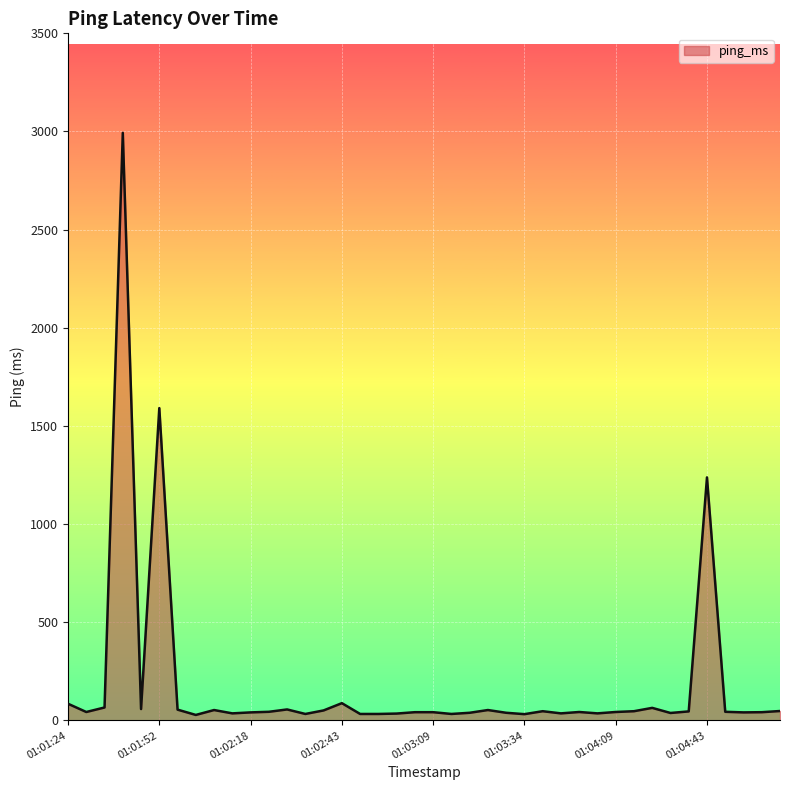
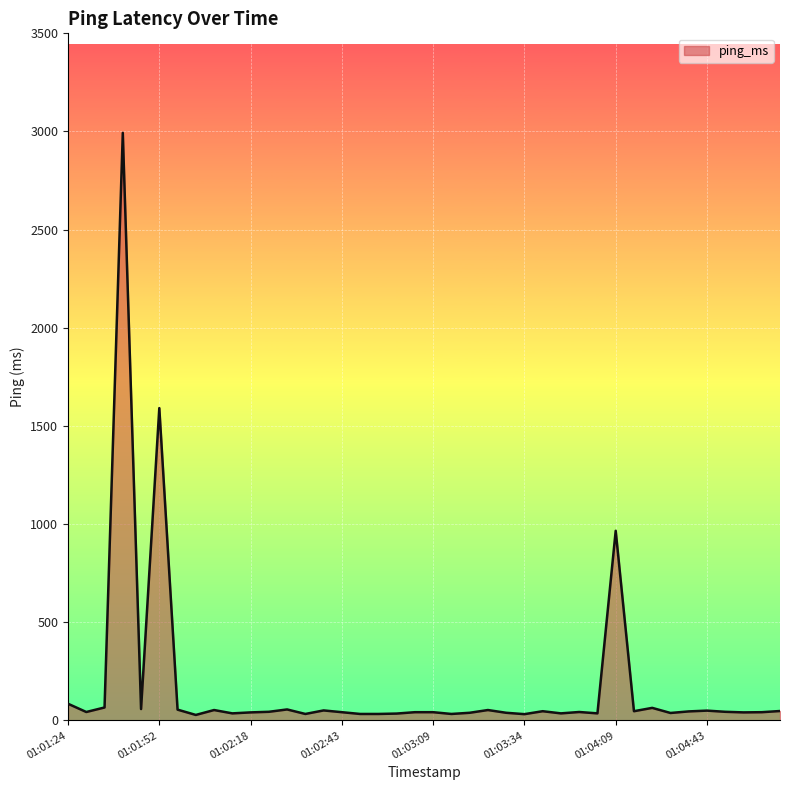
01:02:43: 90 -> 40
01:04:09: 40 -> 970
01:04:43: 1240 -> 50
